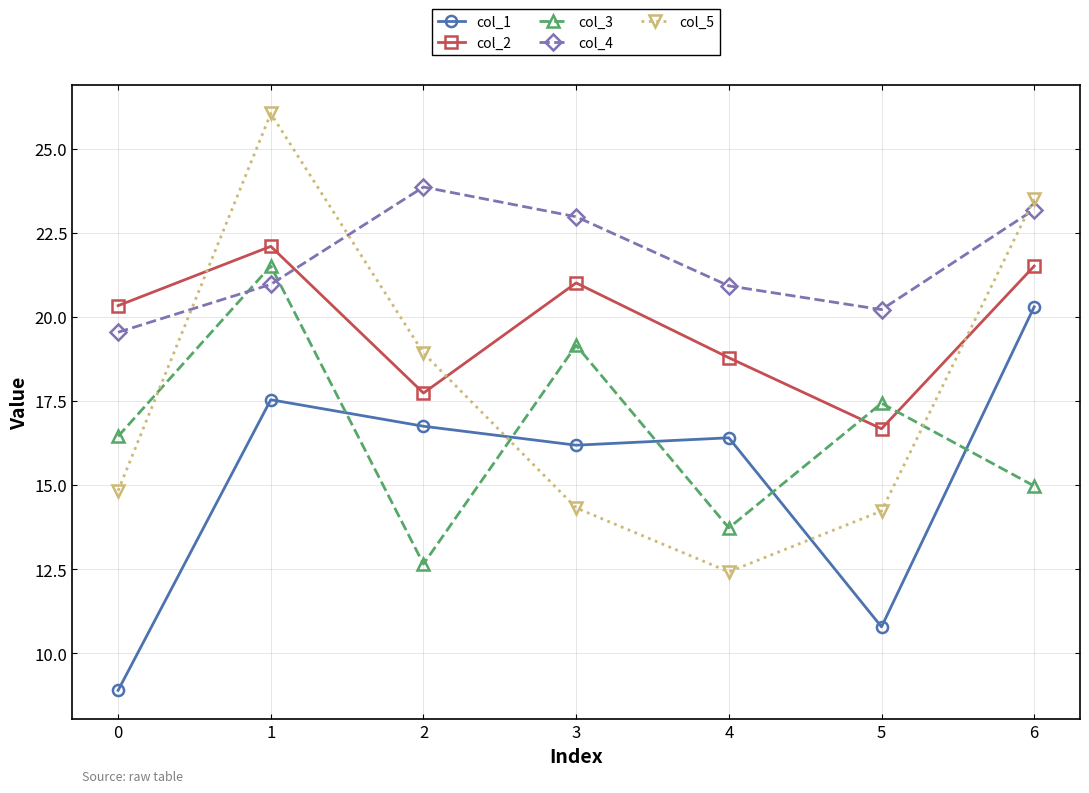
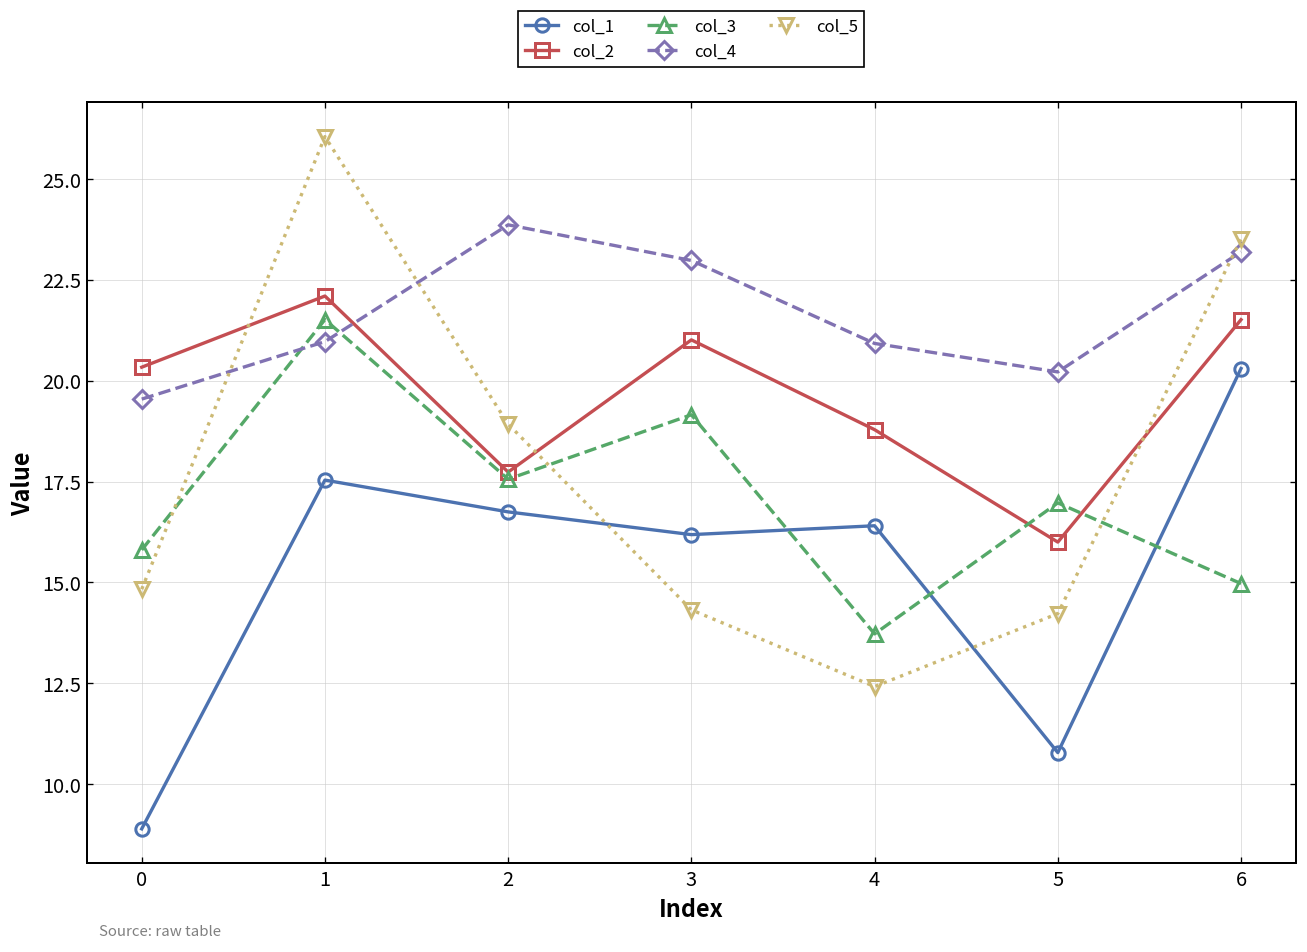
col_3, 0: 16.4 -> 15.8
col_3, 2: 12.7 -> 17.6
col_2, 5: 16.7 -> 16.0
col_3, 5: 17.4 -> 17.0
